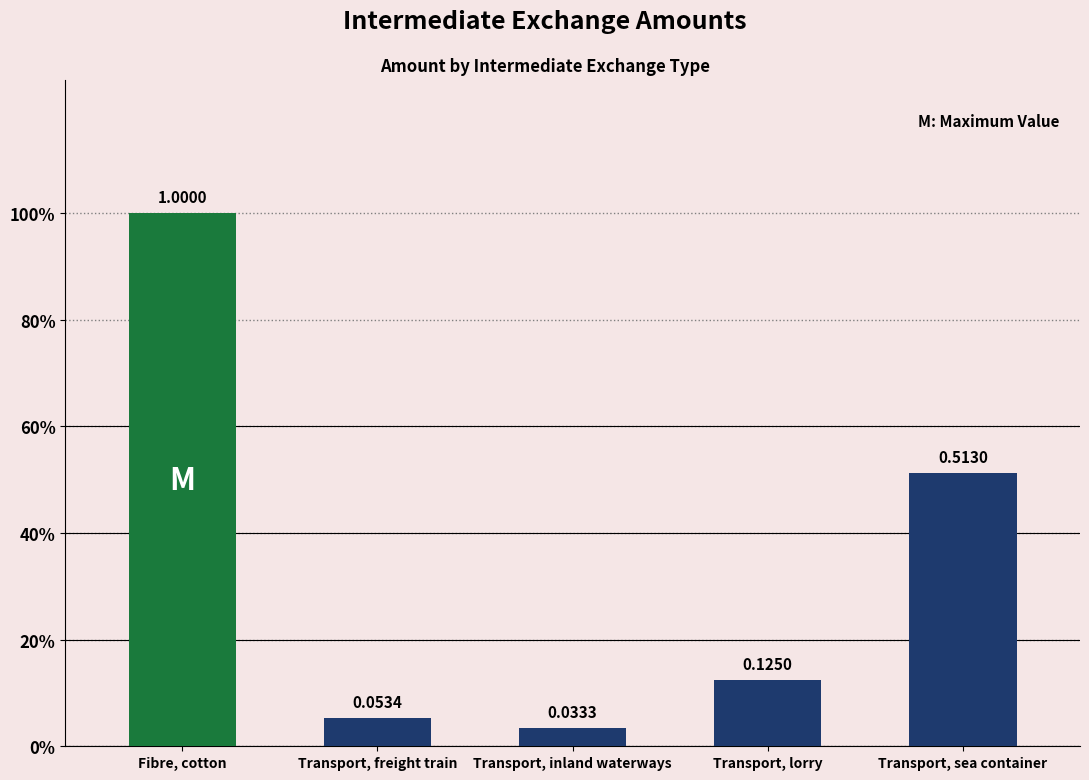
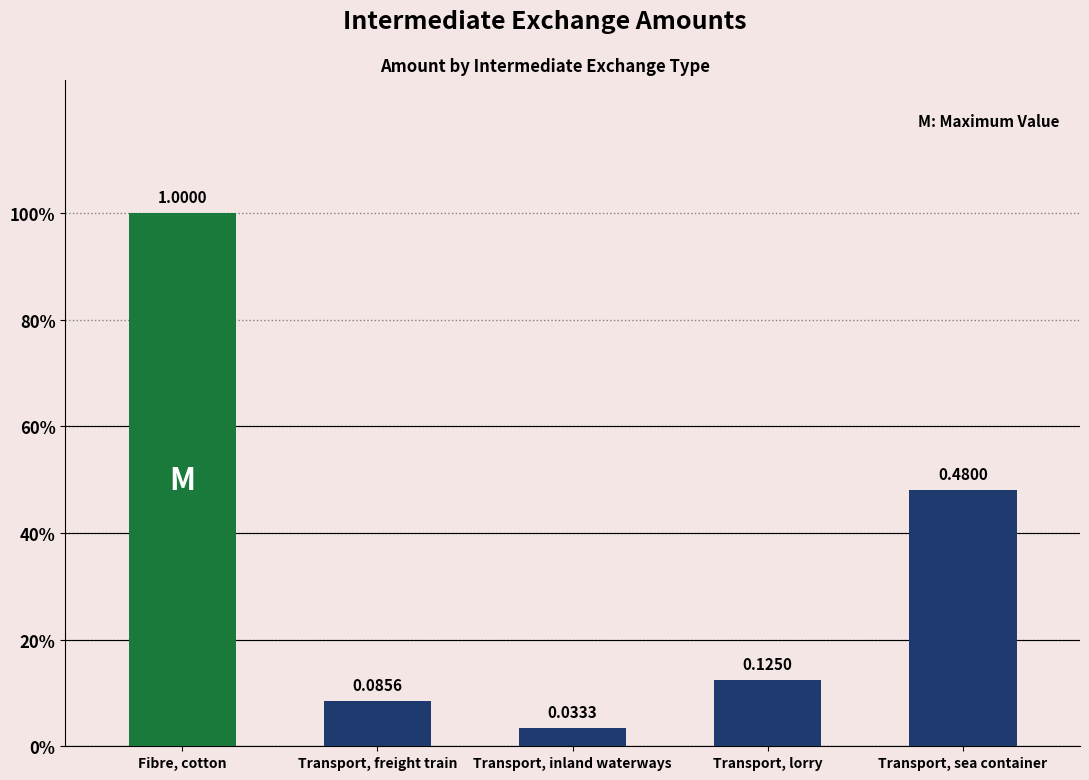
Transport, freight train: 0.0534 -> 0.0856
Transport, sea container: 0.5130 -> 0.4800
